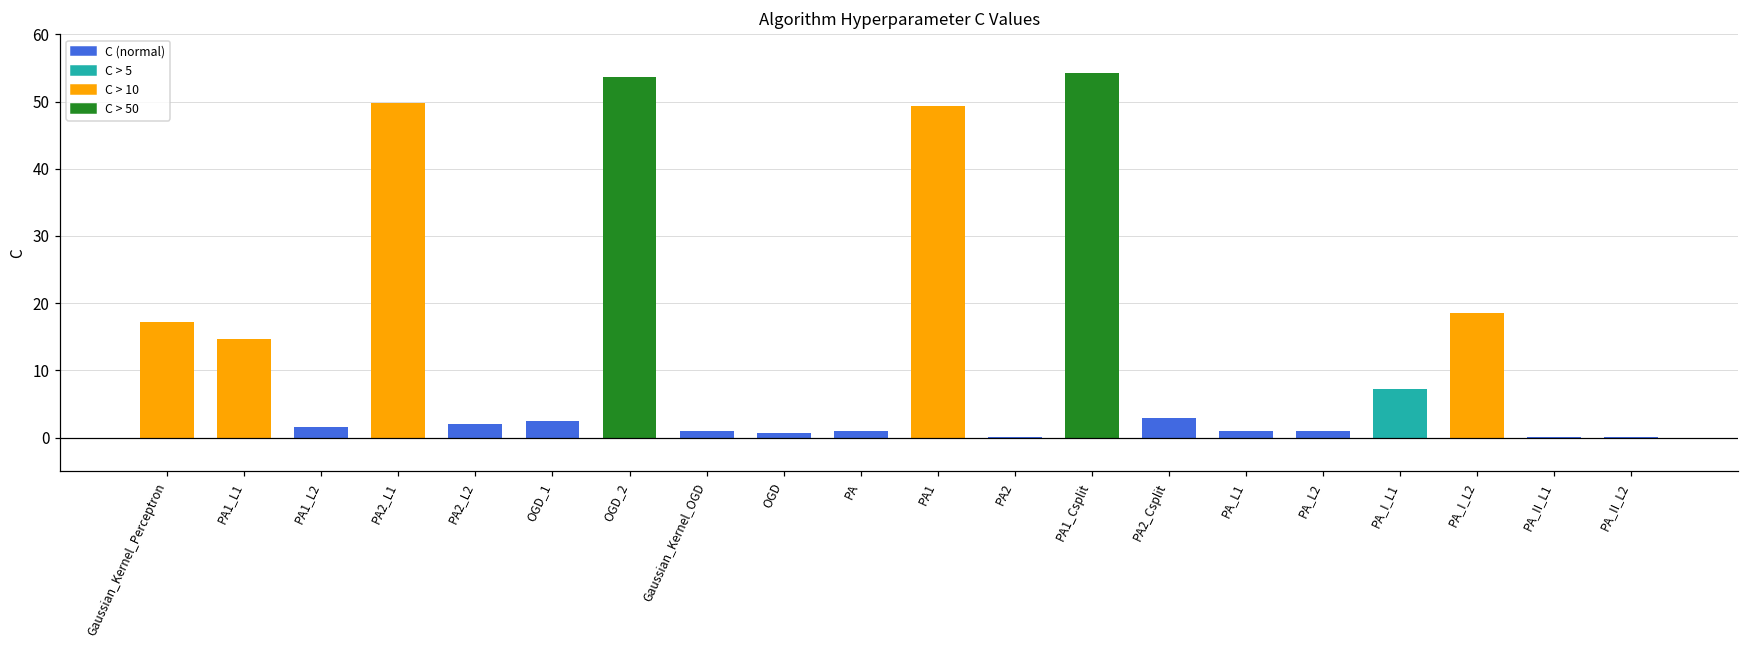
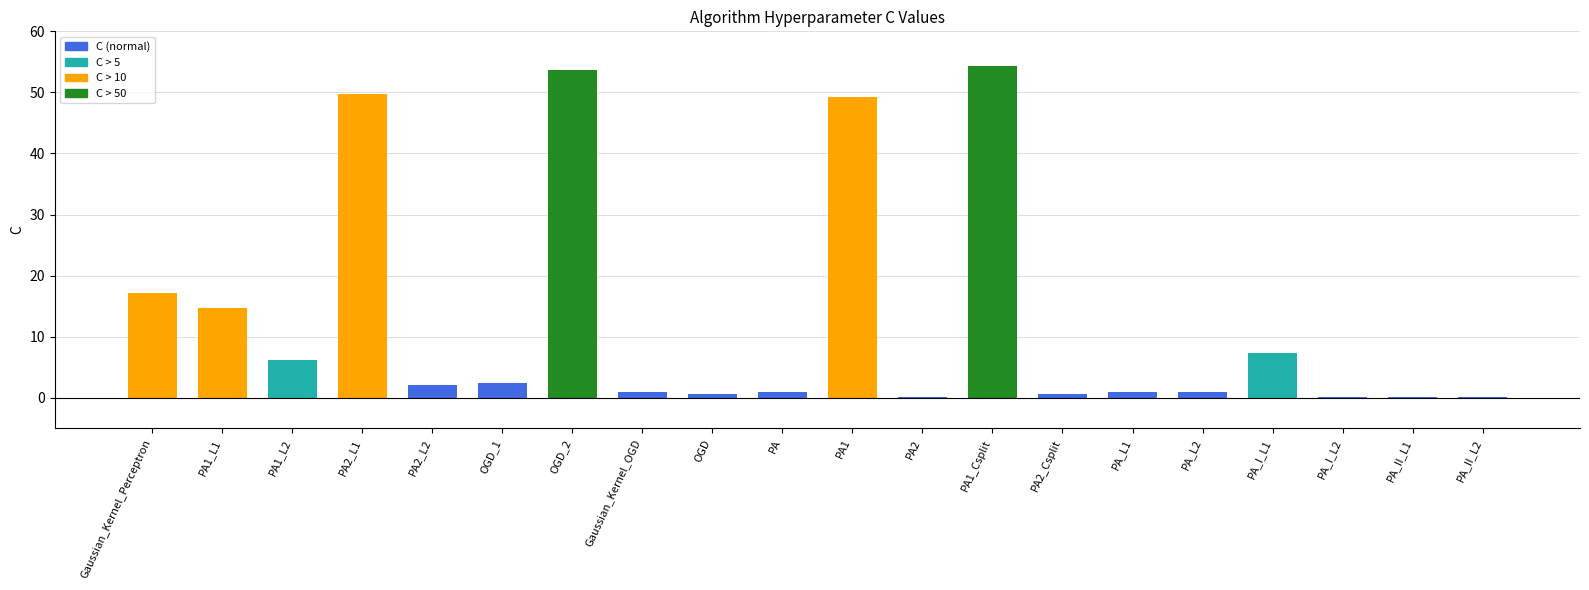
PA1_L2: 2 -> 6
PA2_Csplit: 3 -> 1
PA_I_L2: 18 -> 0
